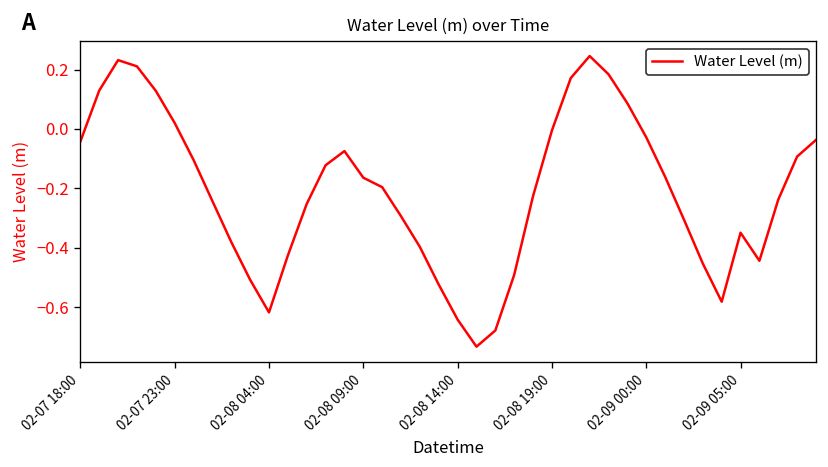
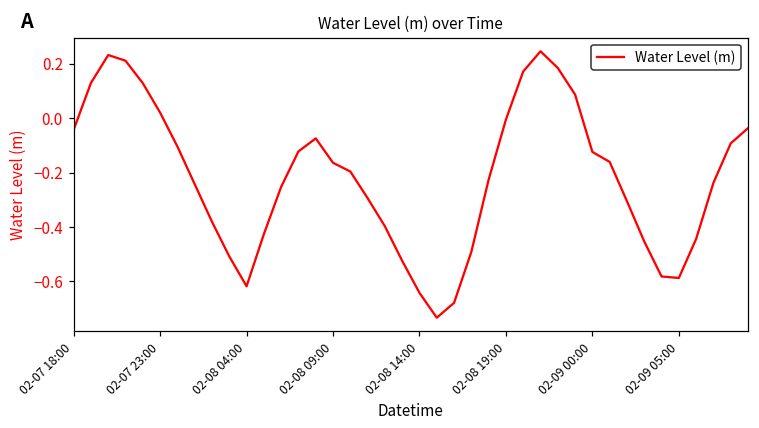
02-09 00:00: -0.03 -> -0.12
02-09 05:00: -0.35 -> -0.59
